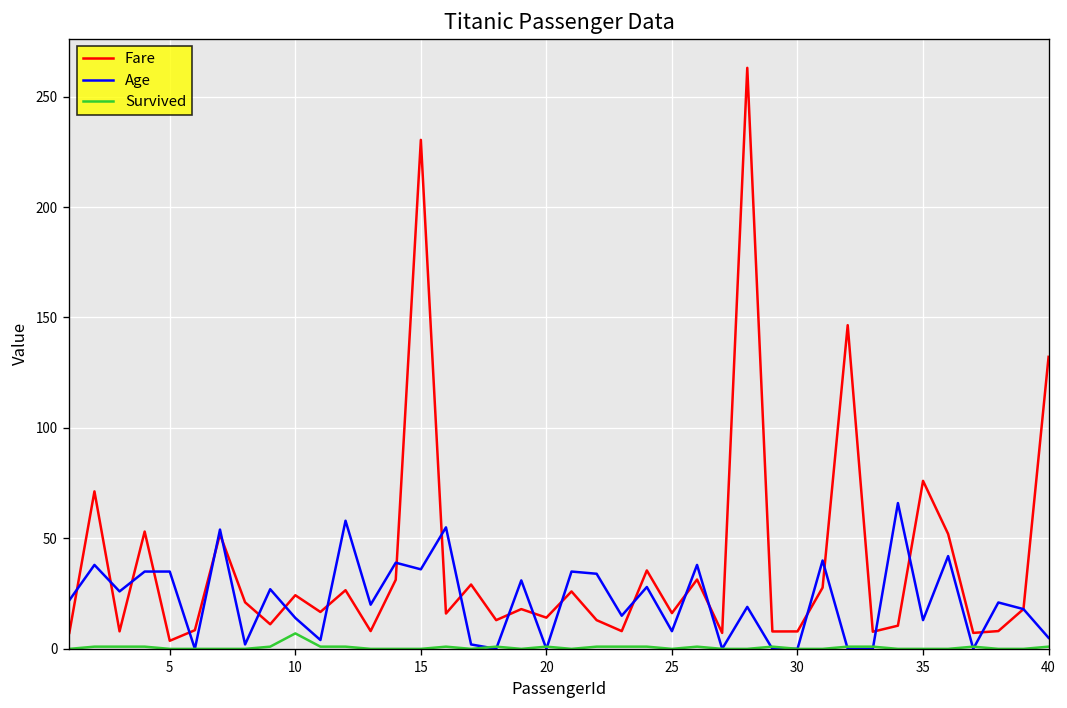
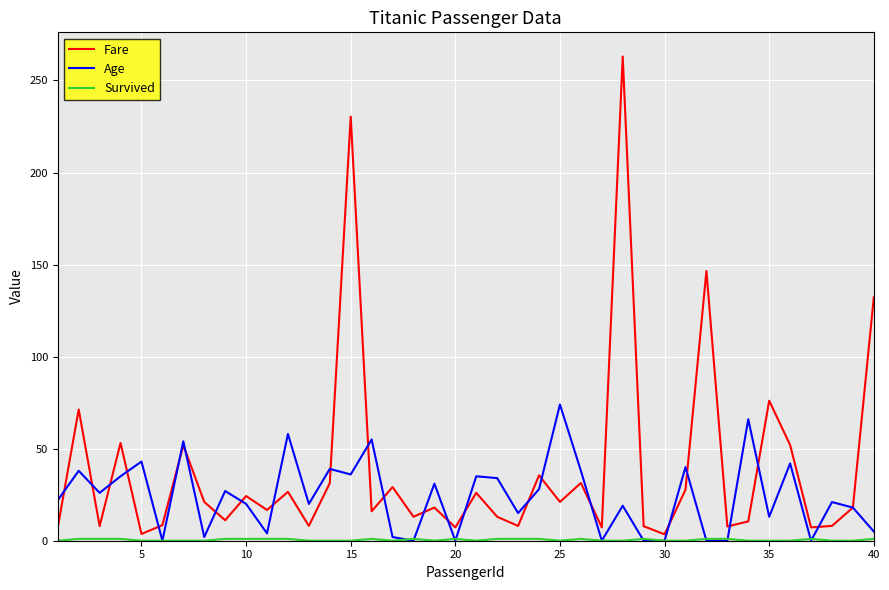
Age, 5: 35 -> 43
Age, 10: 14 -> 20
Survived, 10: 7 -> 1
Fare, 20: 14 -> 7
Fare, 25: 16 -> 21
Age, 25: 8 -> 74
Fare, 30: 8 -> 3
